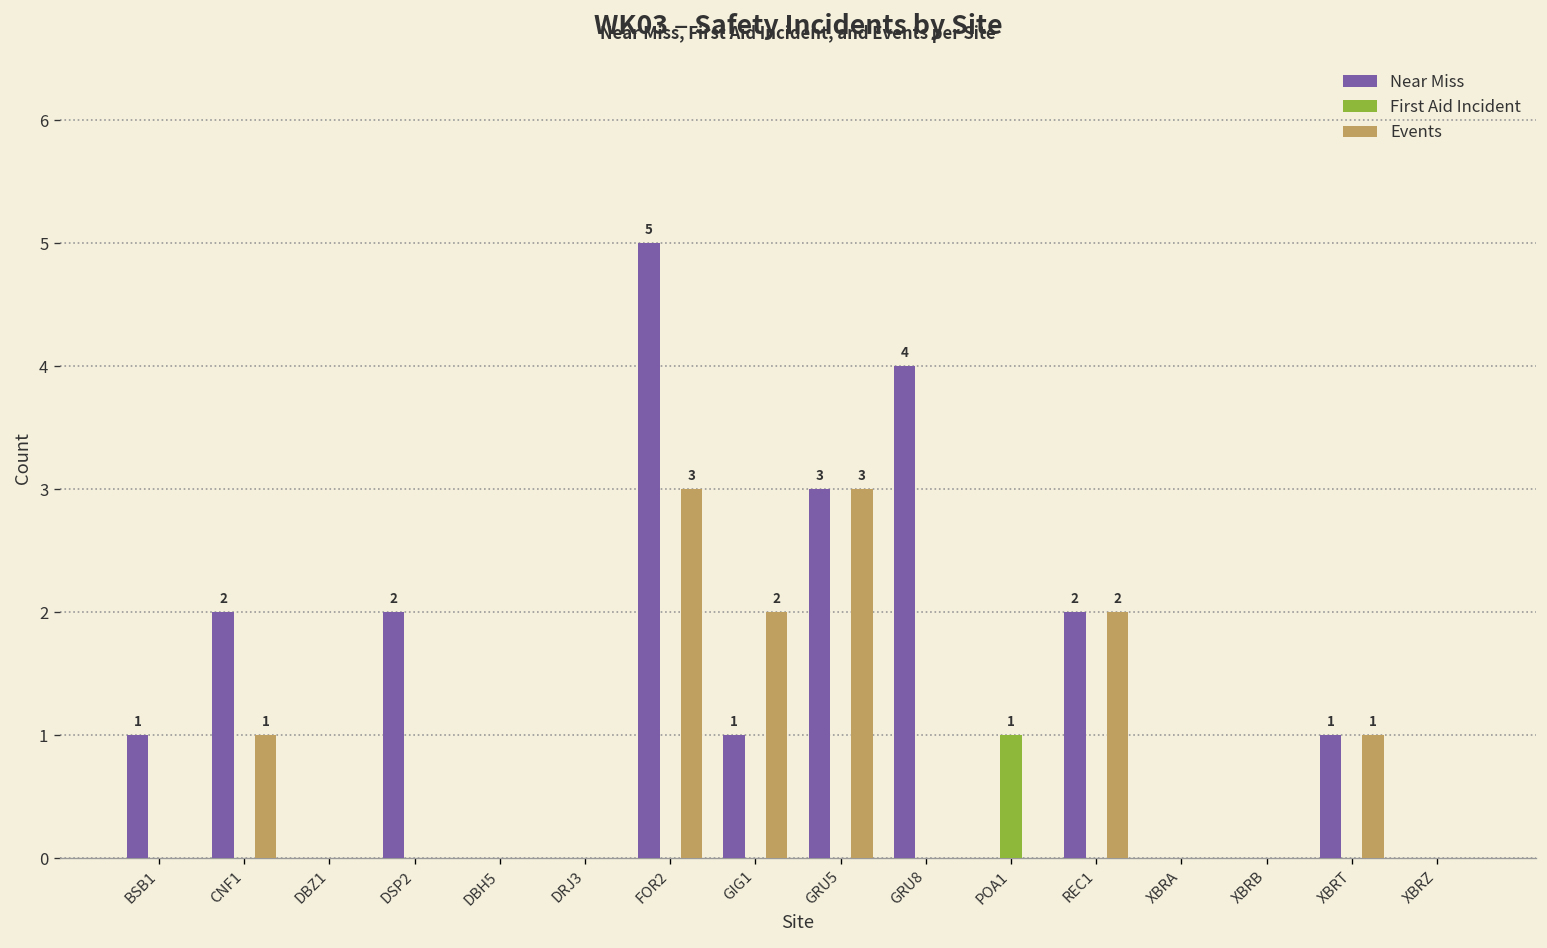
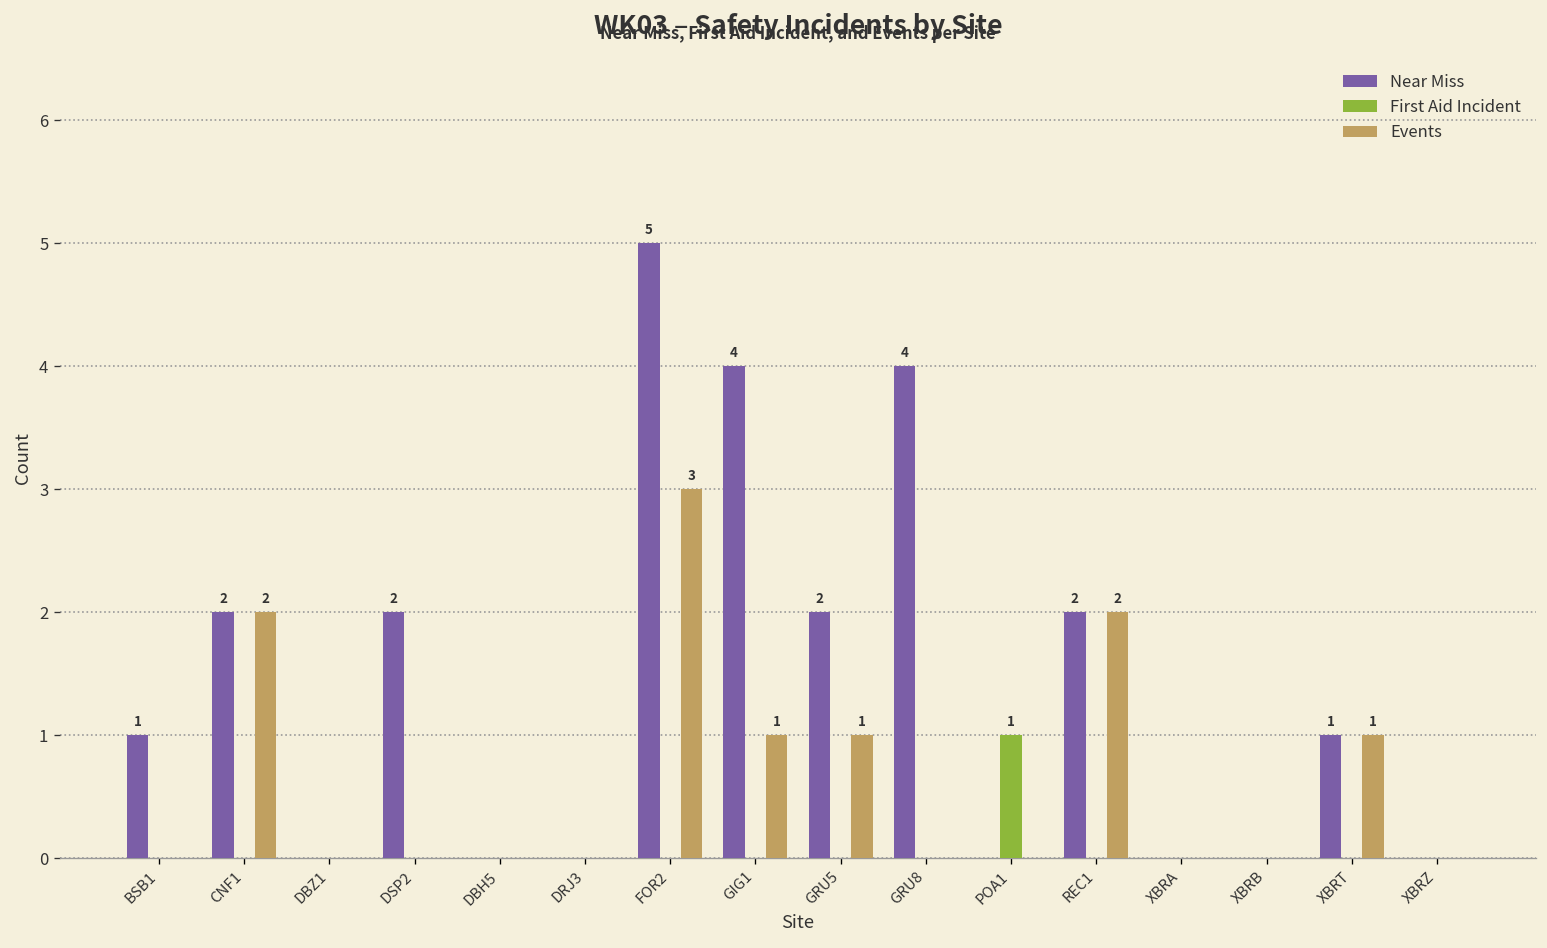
Events, CNF1: 1 -> 2
Near Miss, GIG1: 1 -> 4
Events, GIG1: 2 -> 1
Near Miss, GRU5: 3 -> 2
Events, GRU5: 3 -> 1
